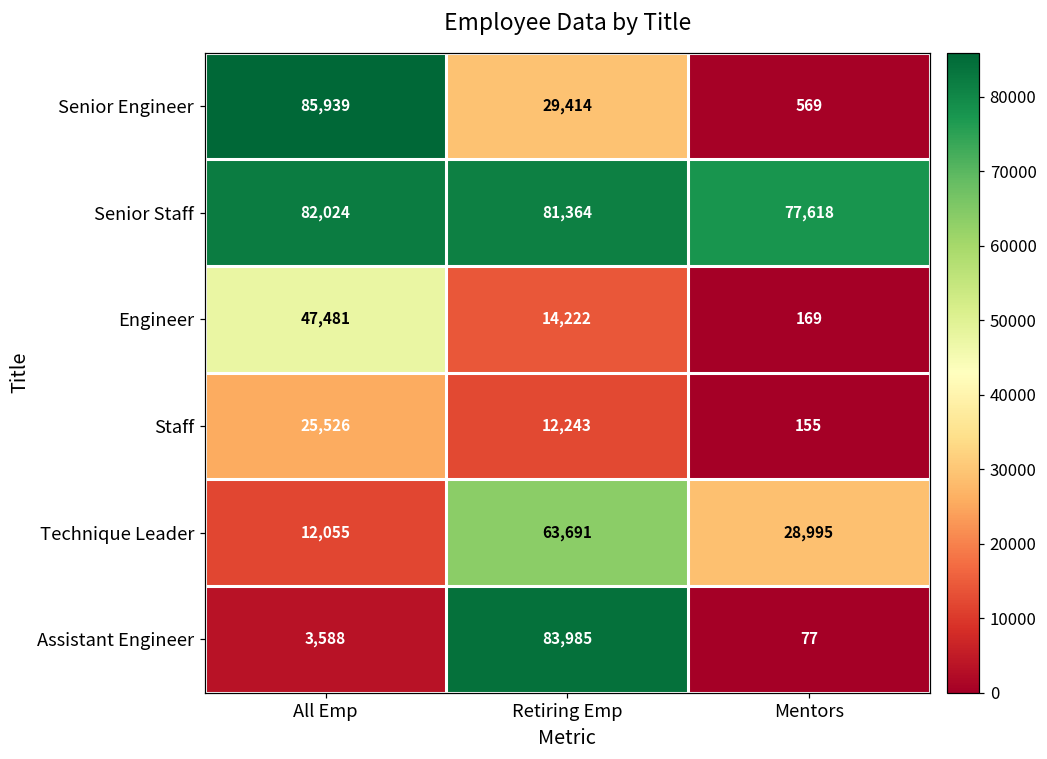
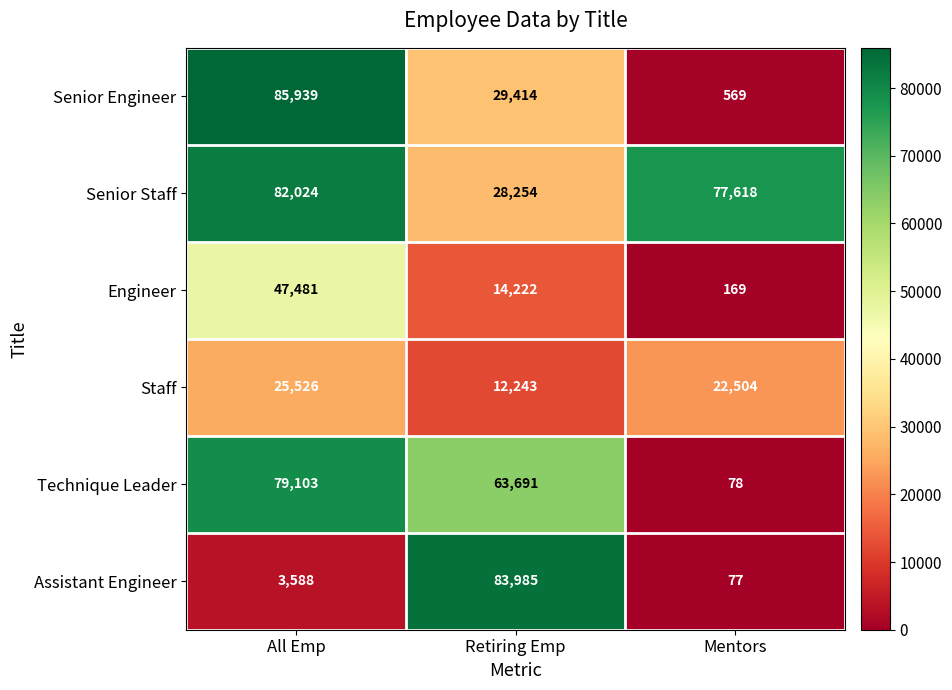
Senior Staff, Retiring Emp: 81,364 -> 28,254
Staff, Mentors: 155 -> 22,504
Technique Leader, All Emp: 12,055 -> 79,103
Technique Leader, Mentors: 28,995 -> 78
